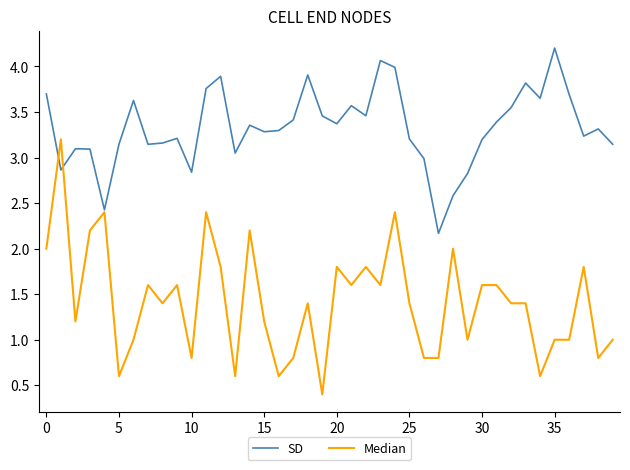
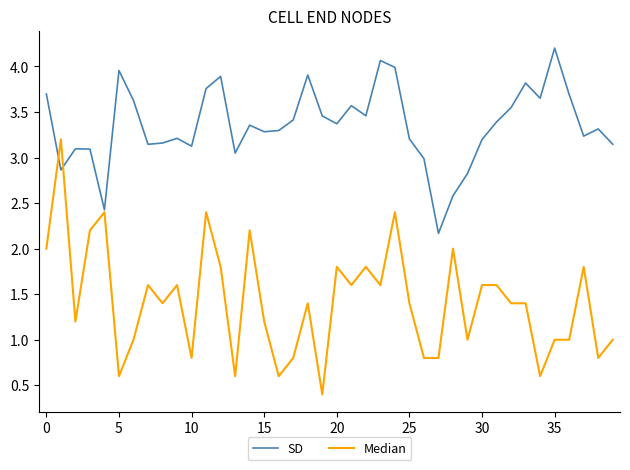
SD, 5: 3.1 -> 4.0
SD, 10: 2.8 -> 3.1
